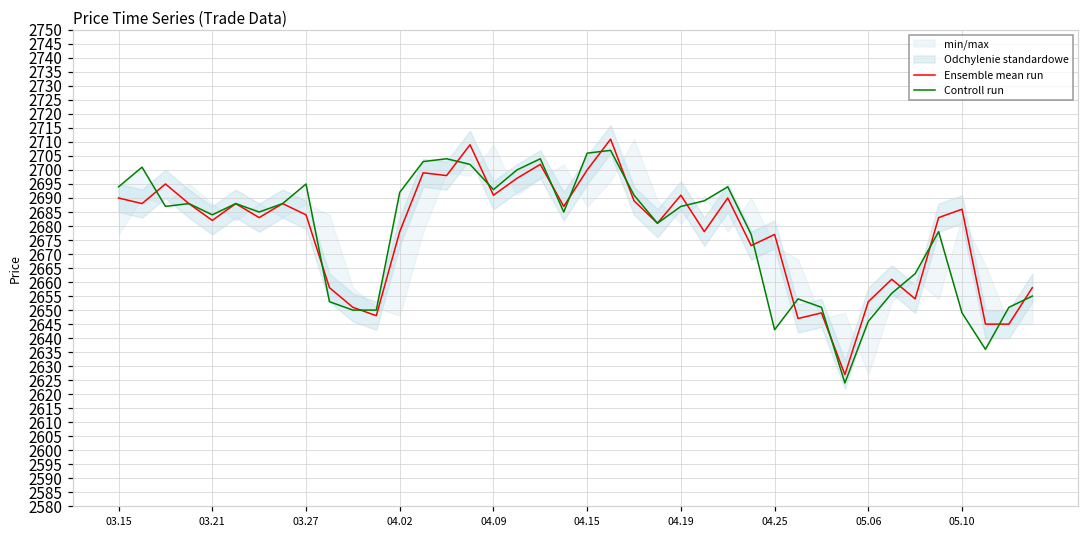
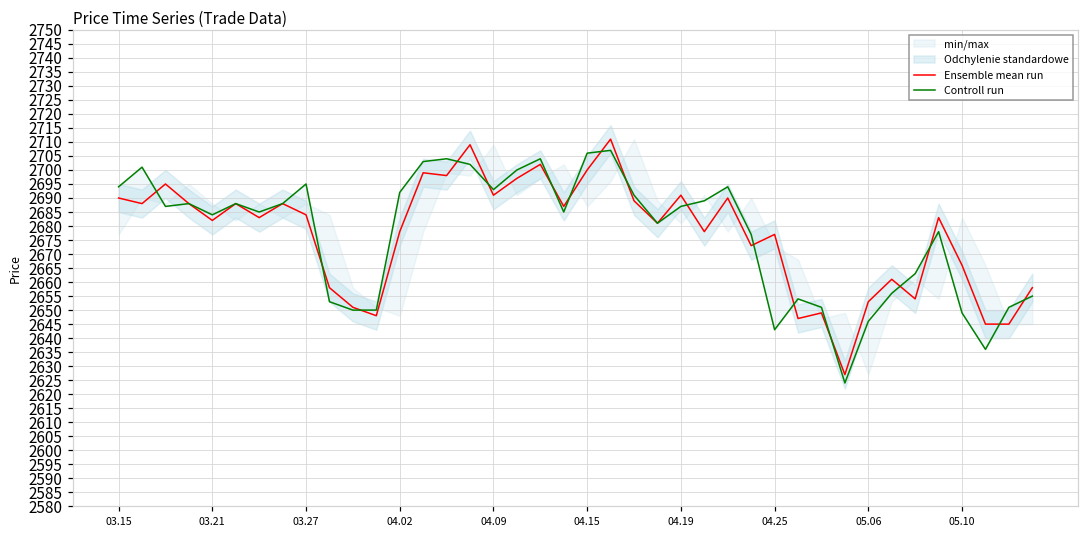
Ensemble mean run, 05.10: 2686 -> 2666
